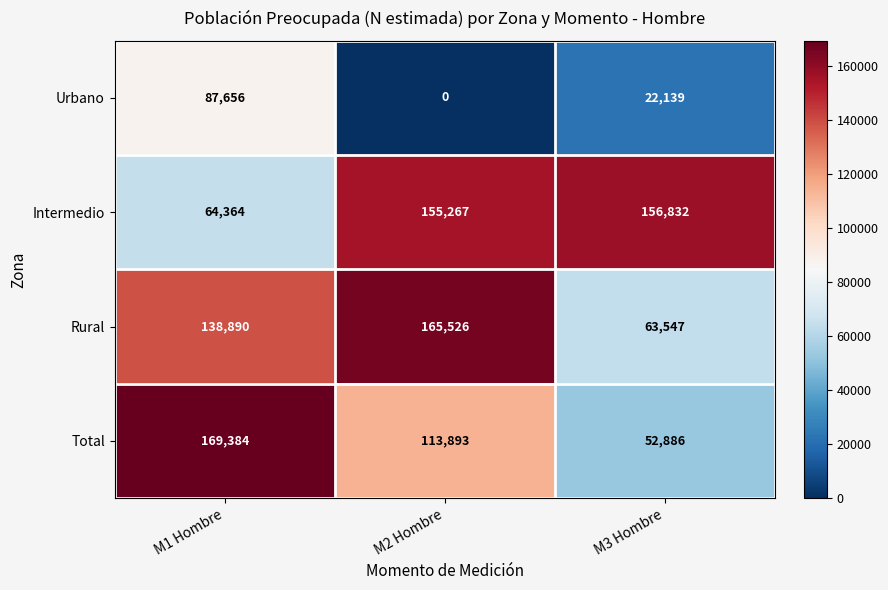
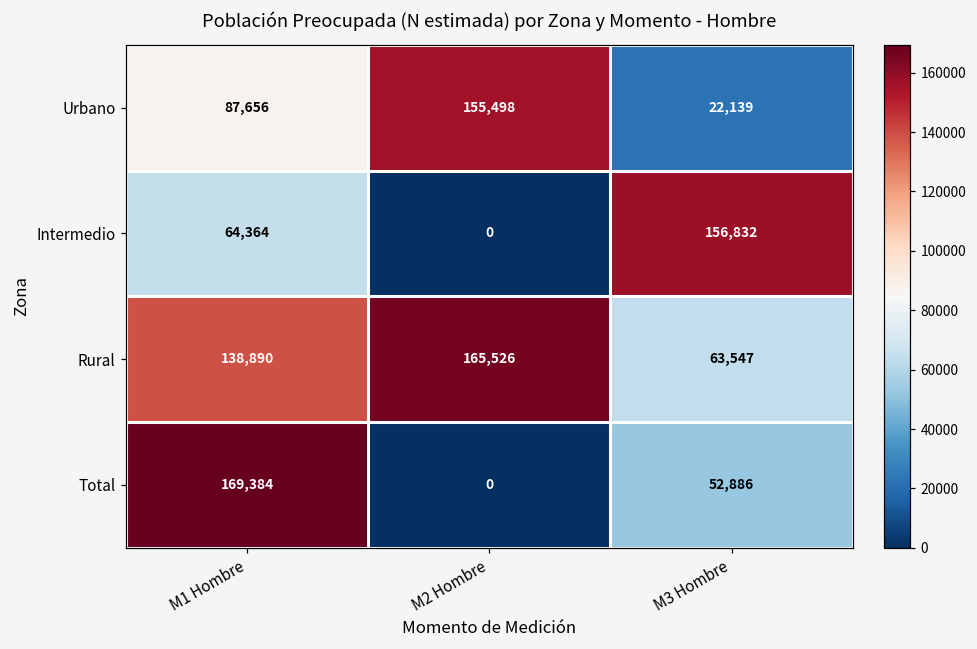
Urbano, M2 Hombre: 0 -> 155,498
Intermedio, M2 Hombre: 155,267 -> 0
Total, M2 Hombre: 113,893 -> 0
